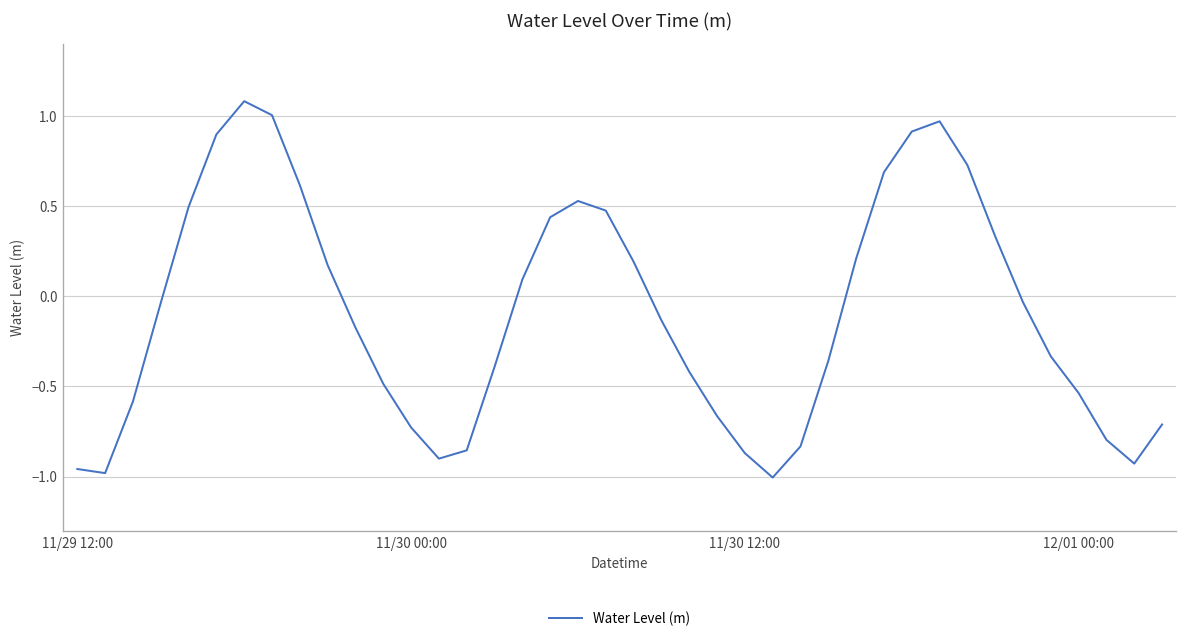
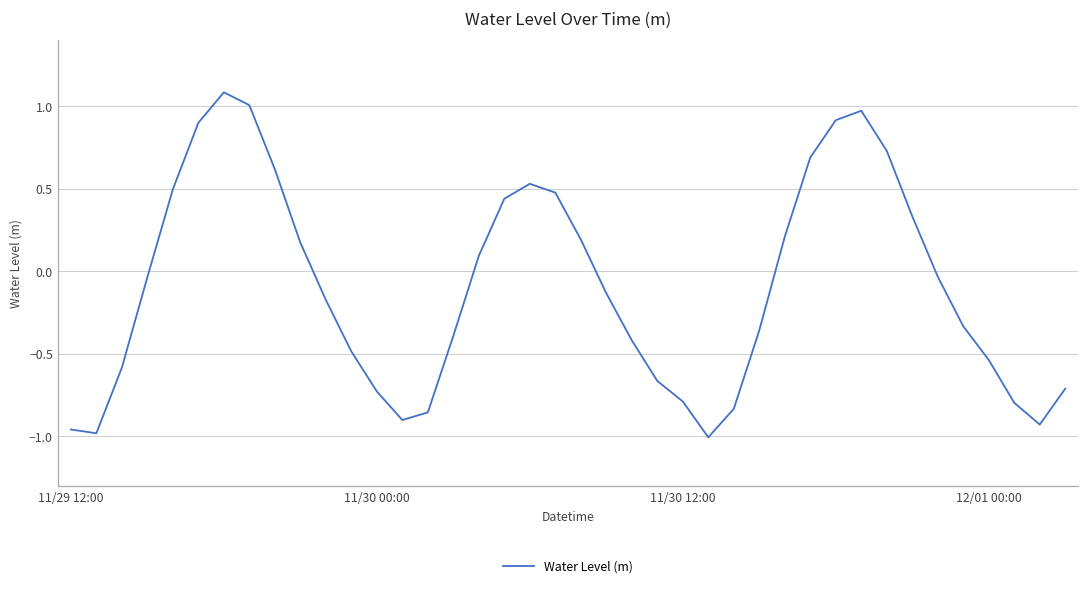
11/30 12:00: -0.87 -> -0.79
